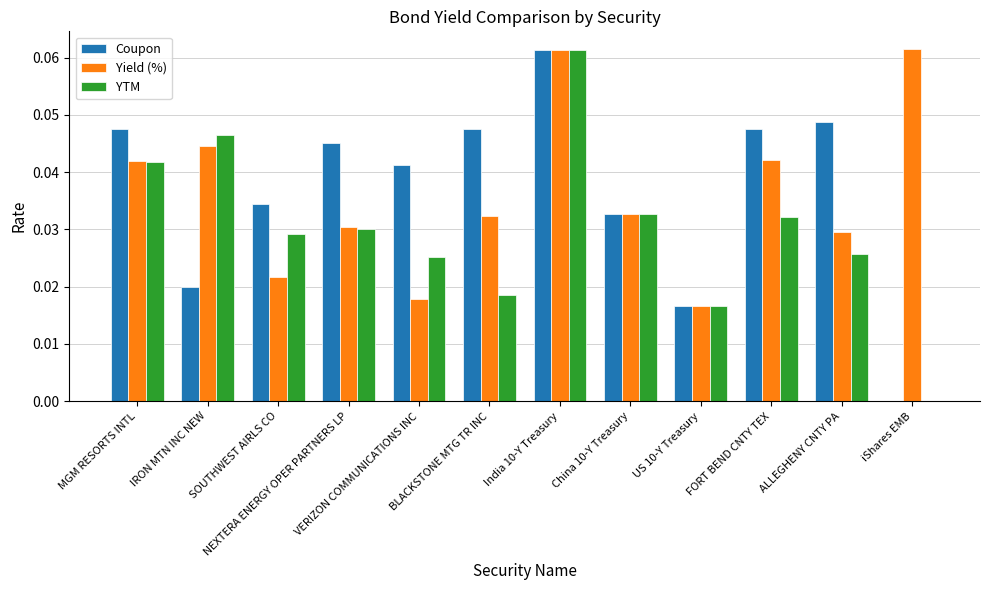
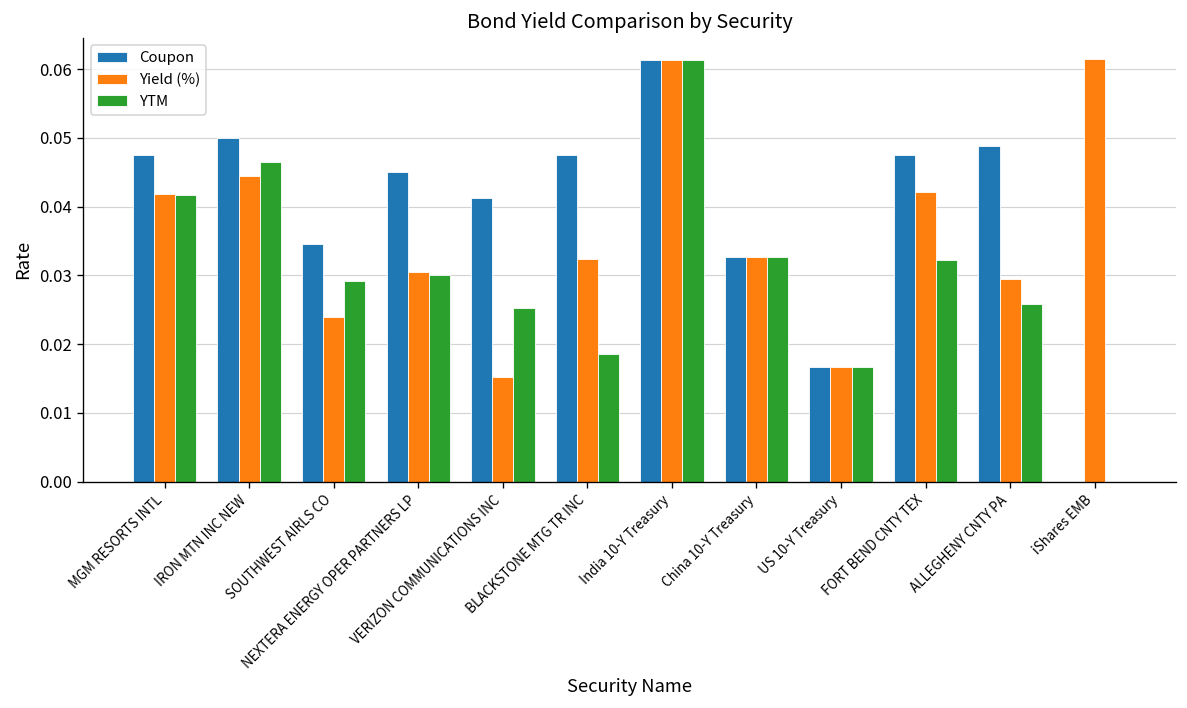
Coupon, IRON MTN INC NEW: 0.02 -> 0.05
Yield (%), SOUTHWEST AIRLS CO: 0.022 -> 0.024
Yield (%), VERIZON COMMUNICATIONS INC: 0.018 -> 0.015
